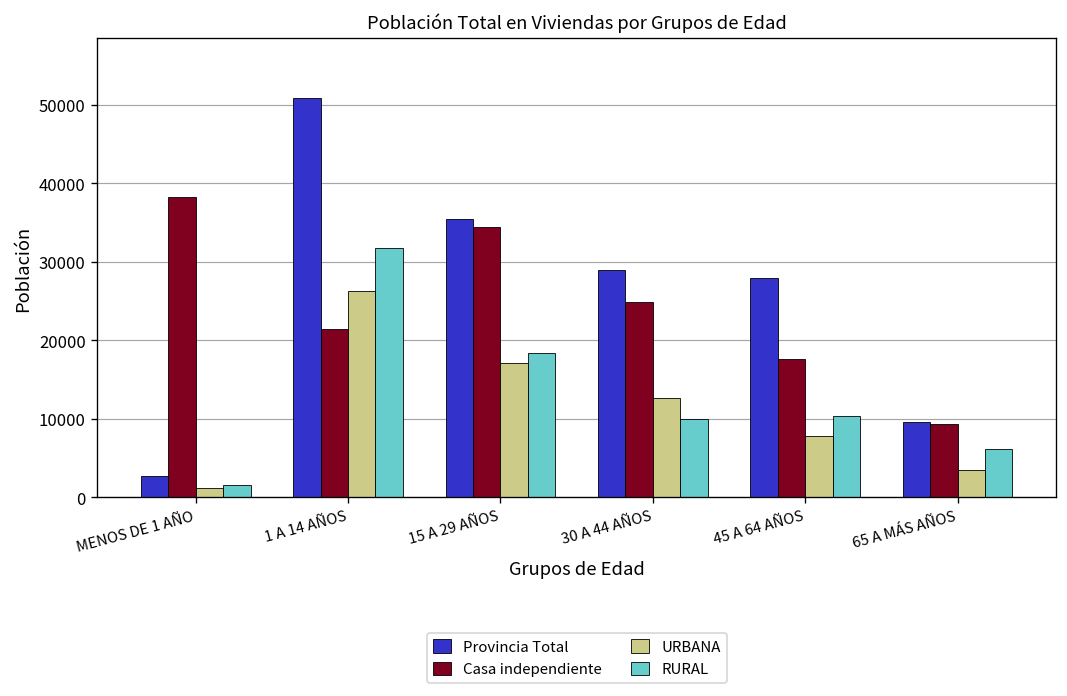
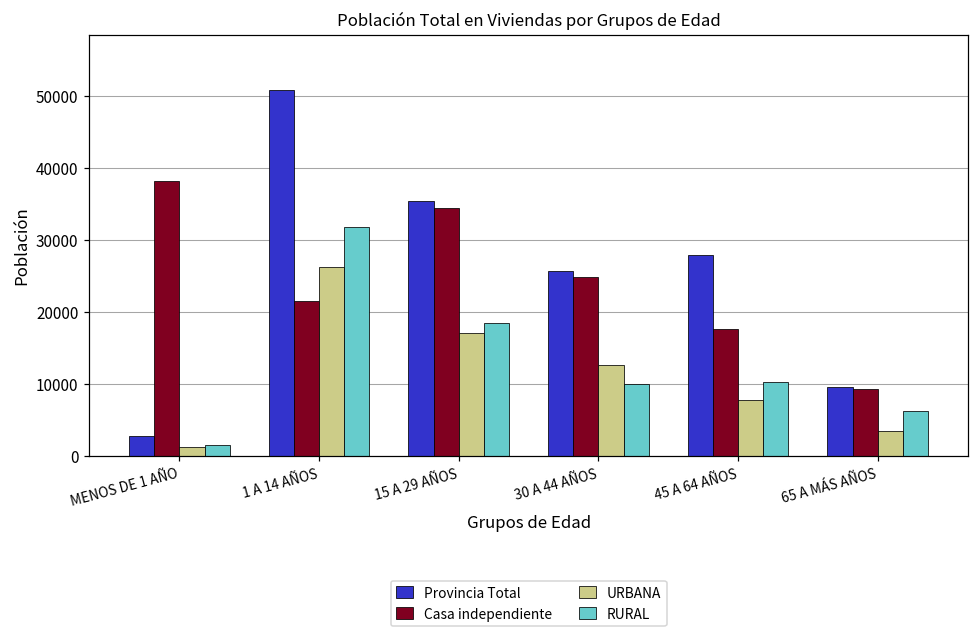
Provincia Total, 30 A 44 AÑOS: 29000 -> 26000
